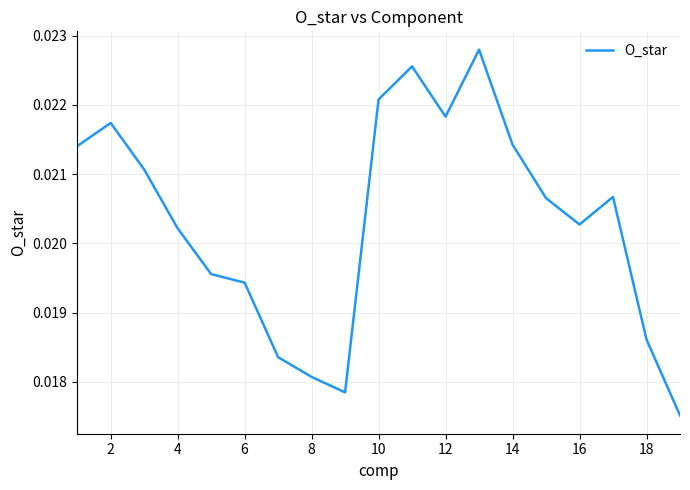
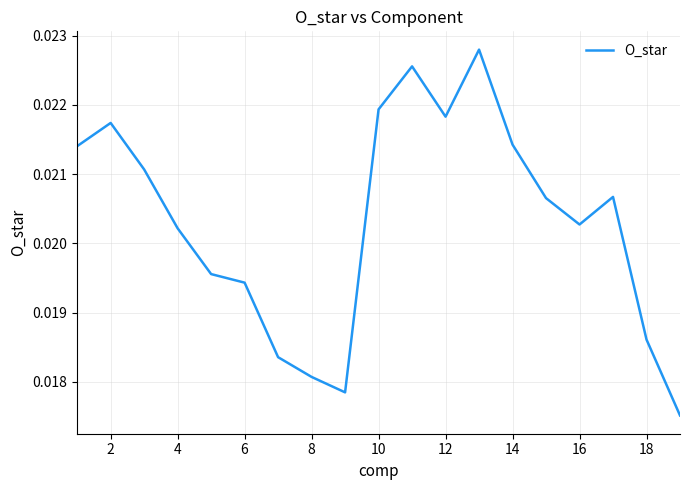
10: 0.0221 -> 0.0219
